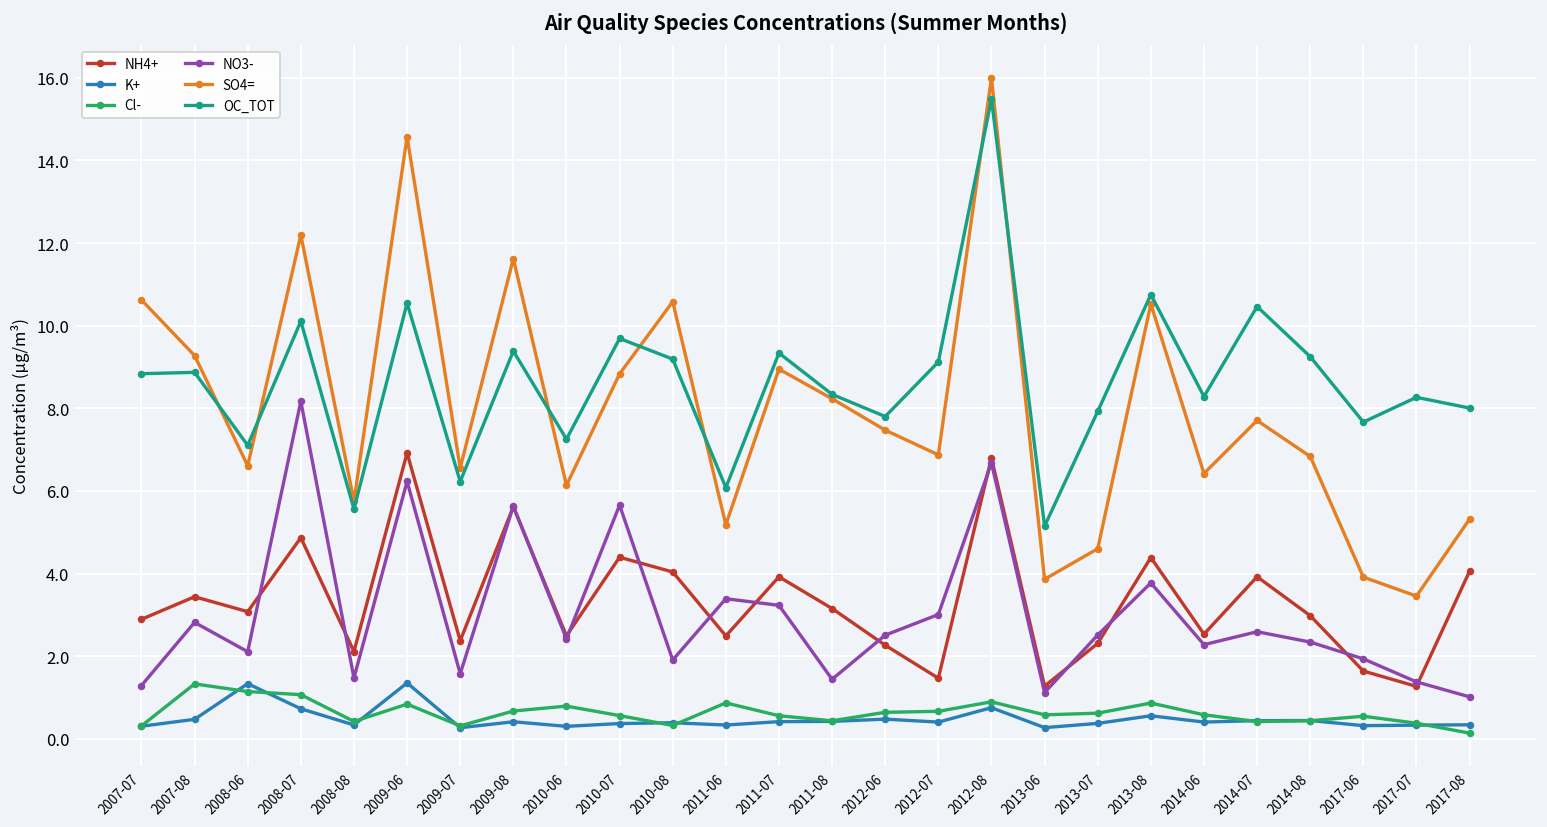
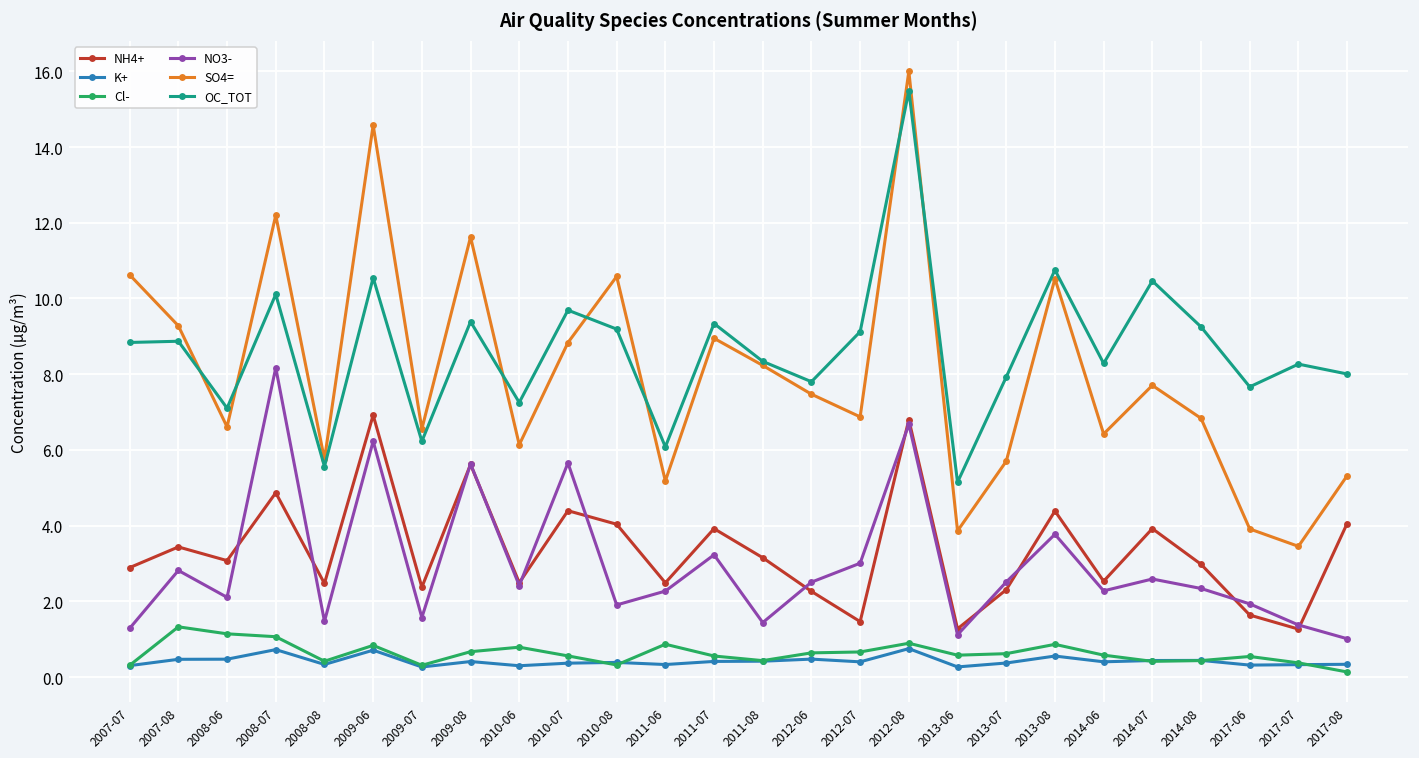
K+, 2008-06: 1.3 -> 0.5
NH4+, 2008-08: 2.1 -> 2.5
K+, 2009-06: 1.4 -> 0.7
NO3-, 2011-06: 3.4 -> 2.3
SO4=, 2013-07: 4.6 -> 5.7
